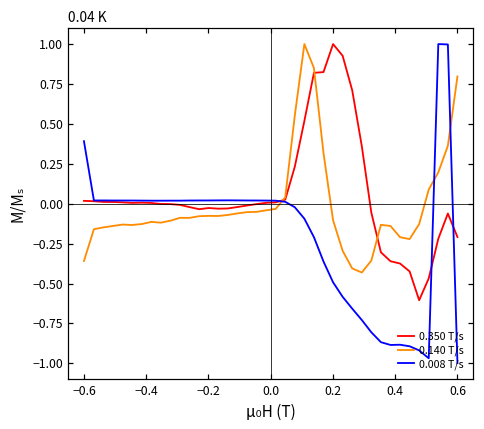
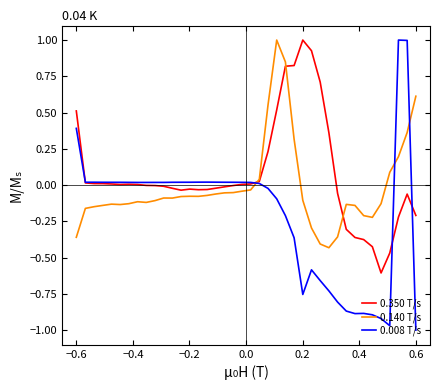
0.350 T/s, −0.6: 0.02 -> 0.51
0.008 T/s, 0.2: -0.49 -> -0.75
0.140 T/s, 0.6: 0.80 -> 0.61
